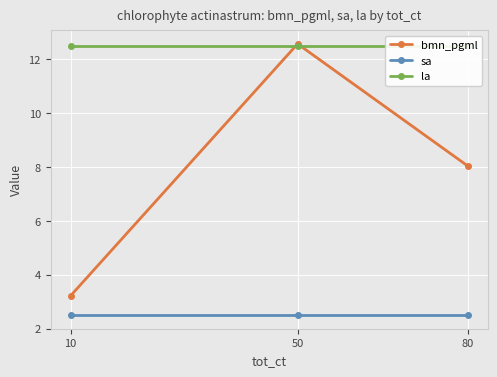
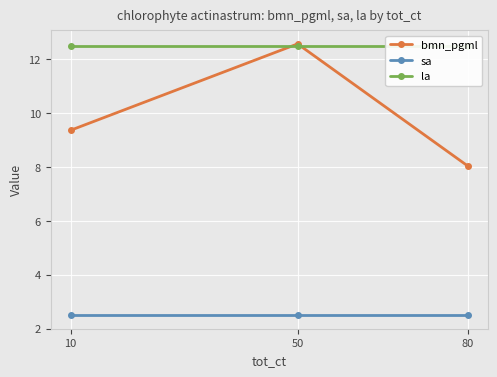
bmn_pgml, 10: 3.2 -> 9.4
